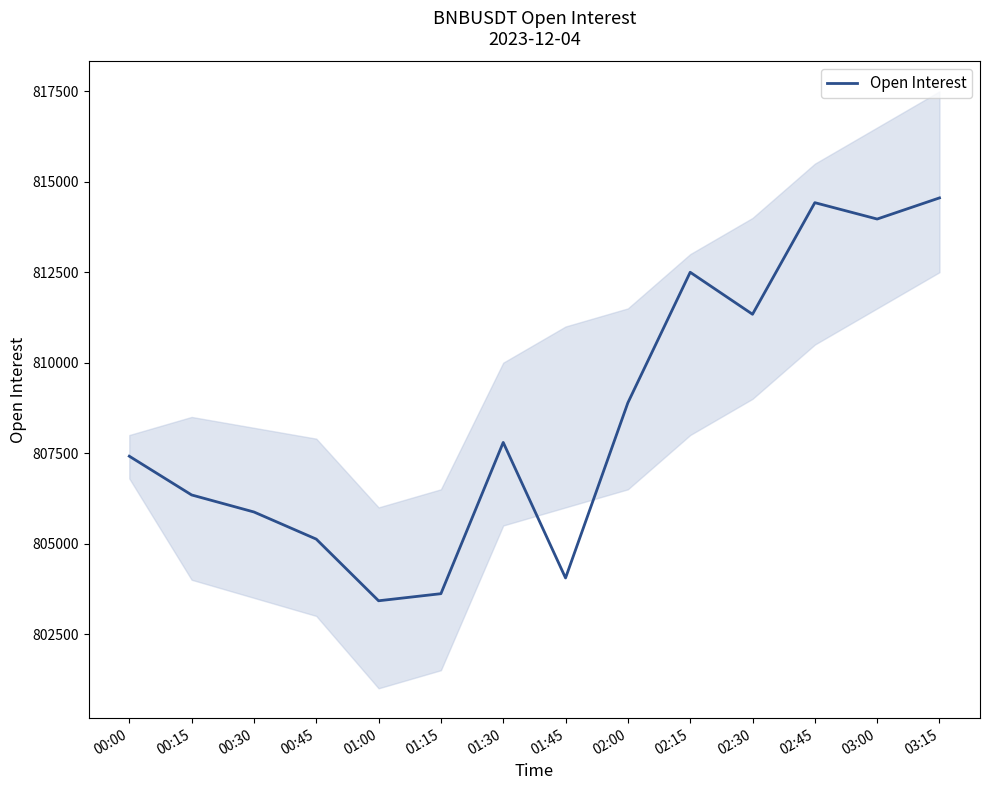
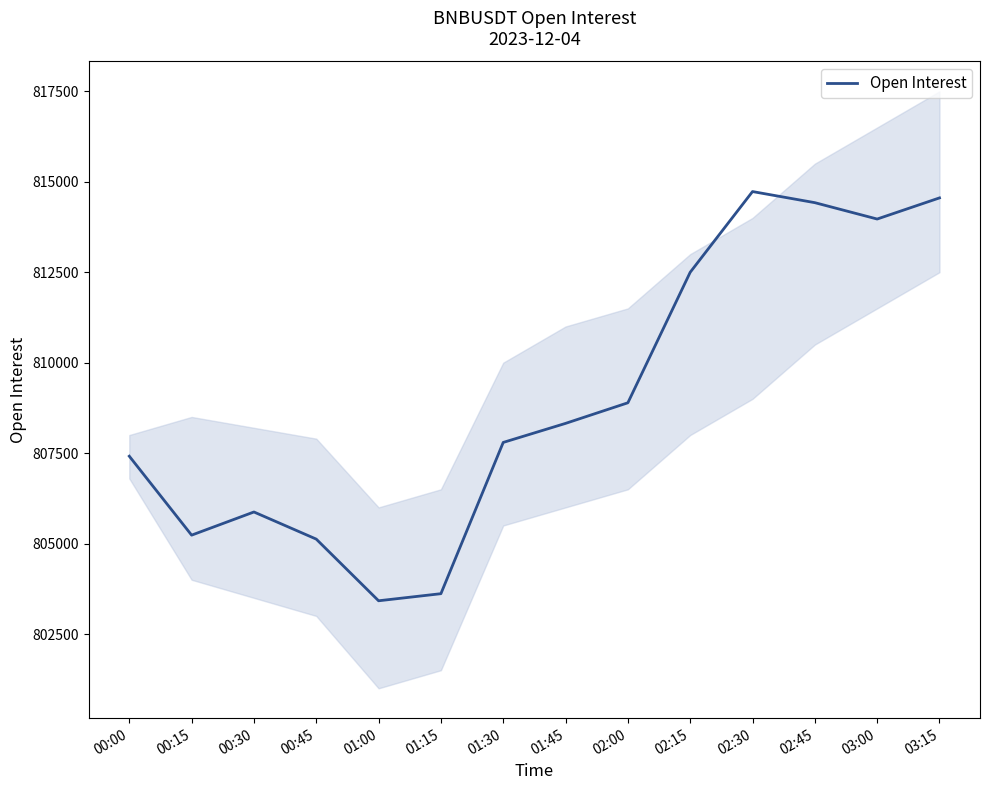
Open Interest, 00:15: 806300 -> 805200
Open Interest, 01:45: 804000 -> 808300
Open Interest, 02:30: 811300 -> 814700
